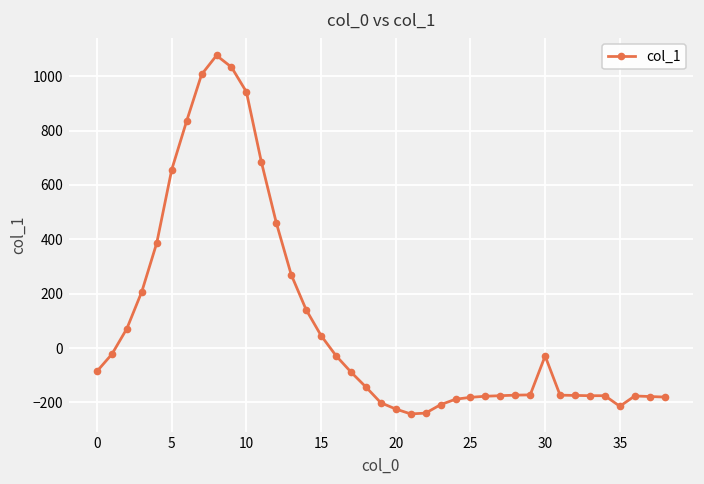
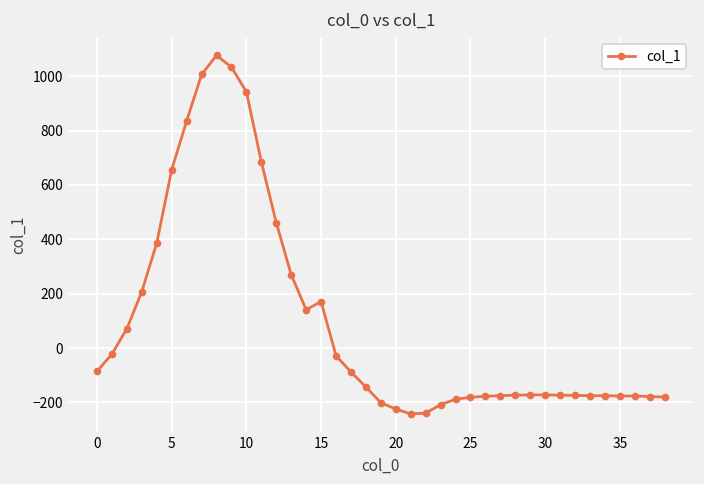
15: 50 -> 170
30: -30 -> -170
35: -210 -> -180
